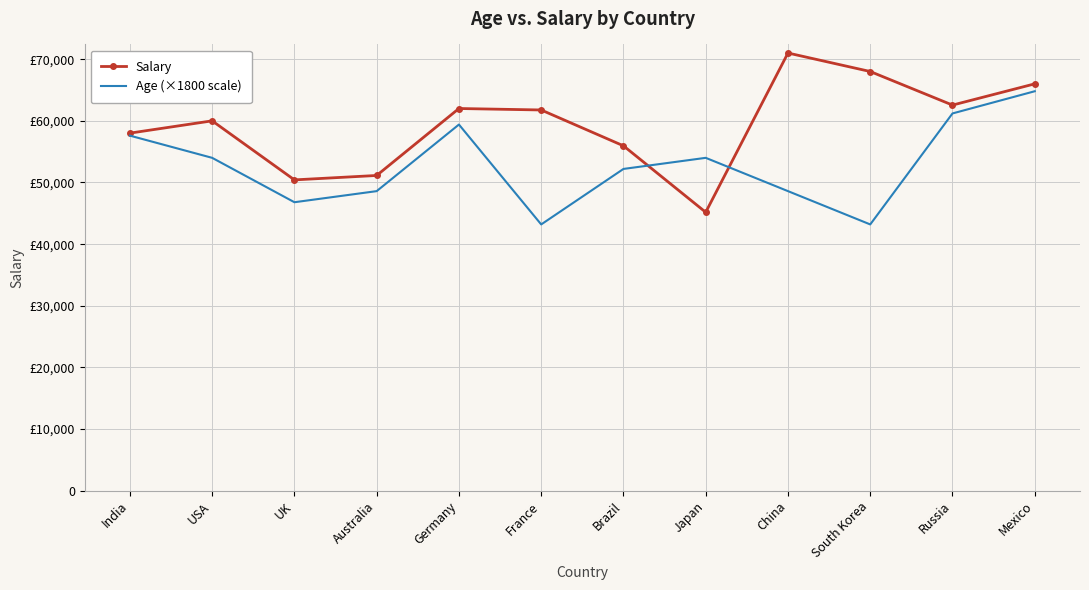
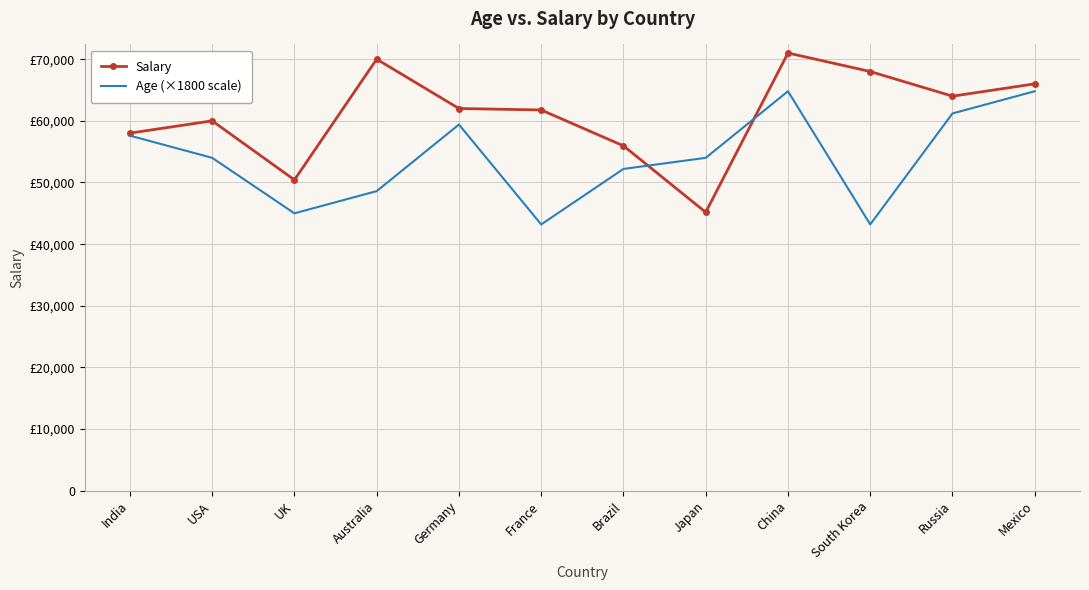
Age (×1800 scale), UK: £47,000 -> £45,000
Salary, Australia: £51,000 -> £70,000
Age (×1800 scale), China: £49,000 -> £65,000
Salary, Russia: £63,000 -> £64,000
